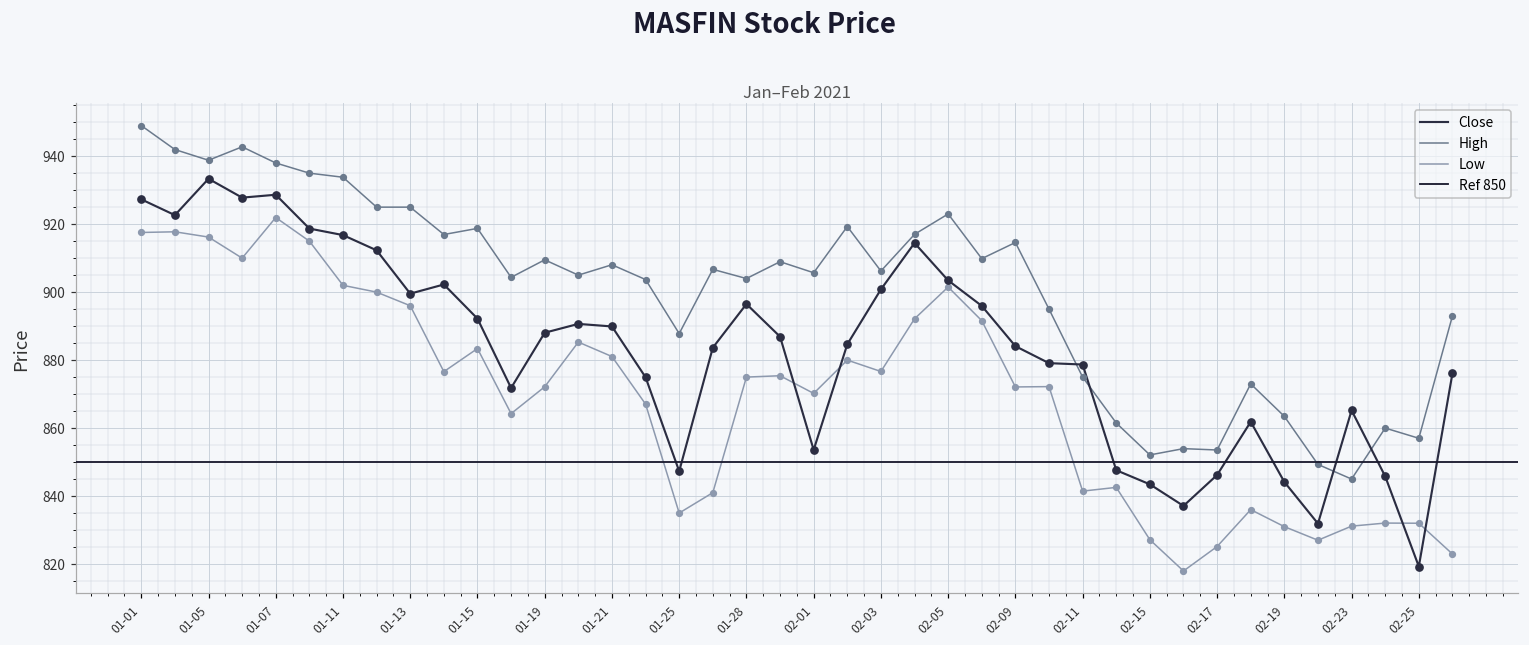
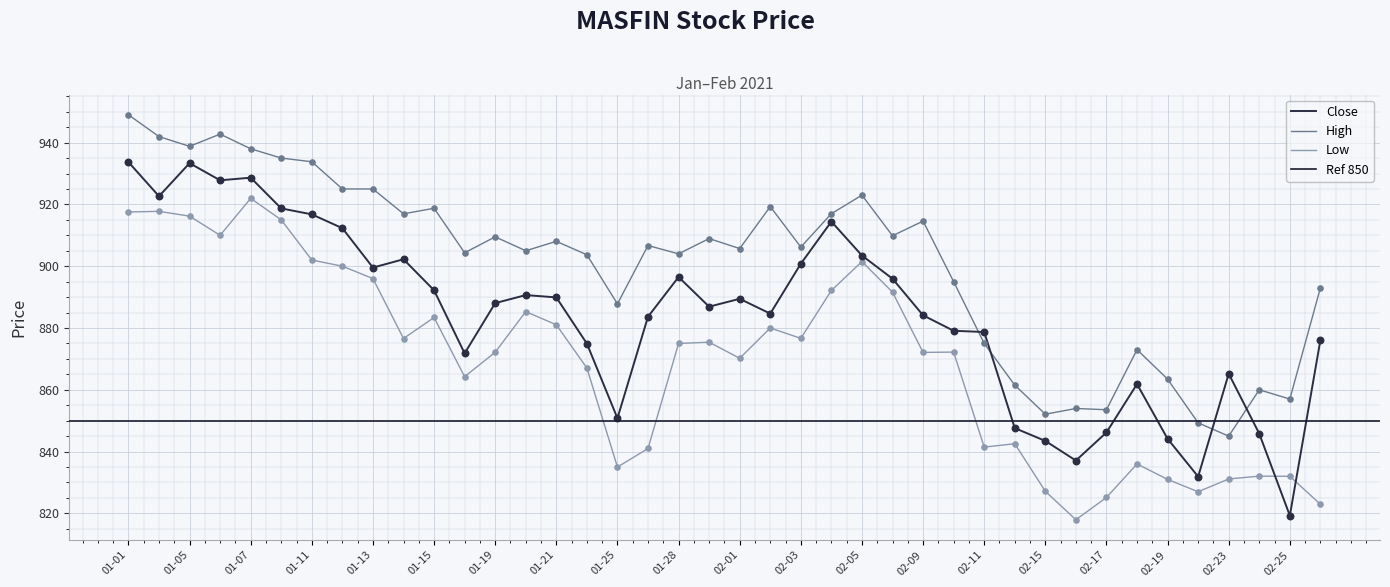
Close, 01-01: 927 -> 934
Close, 01-25: 847 -> 851
Close, 02-01: 854 -> 889
